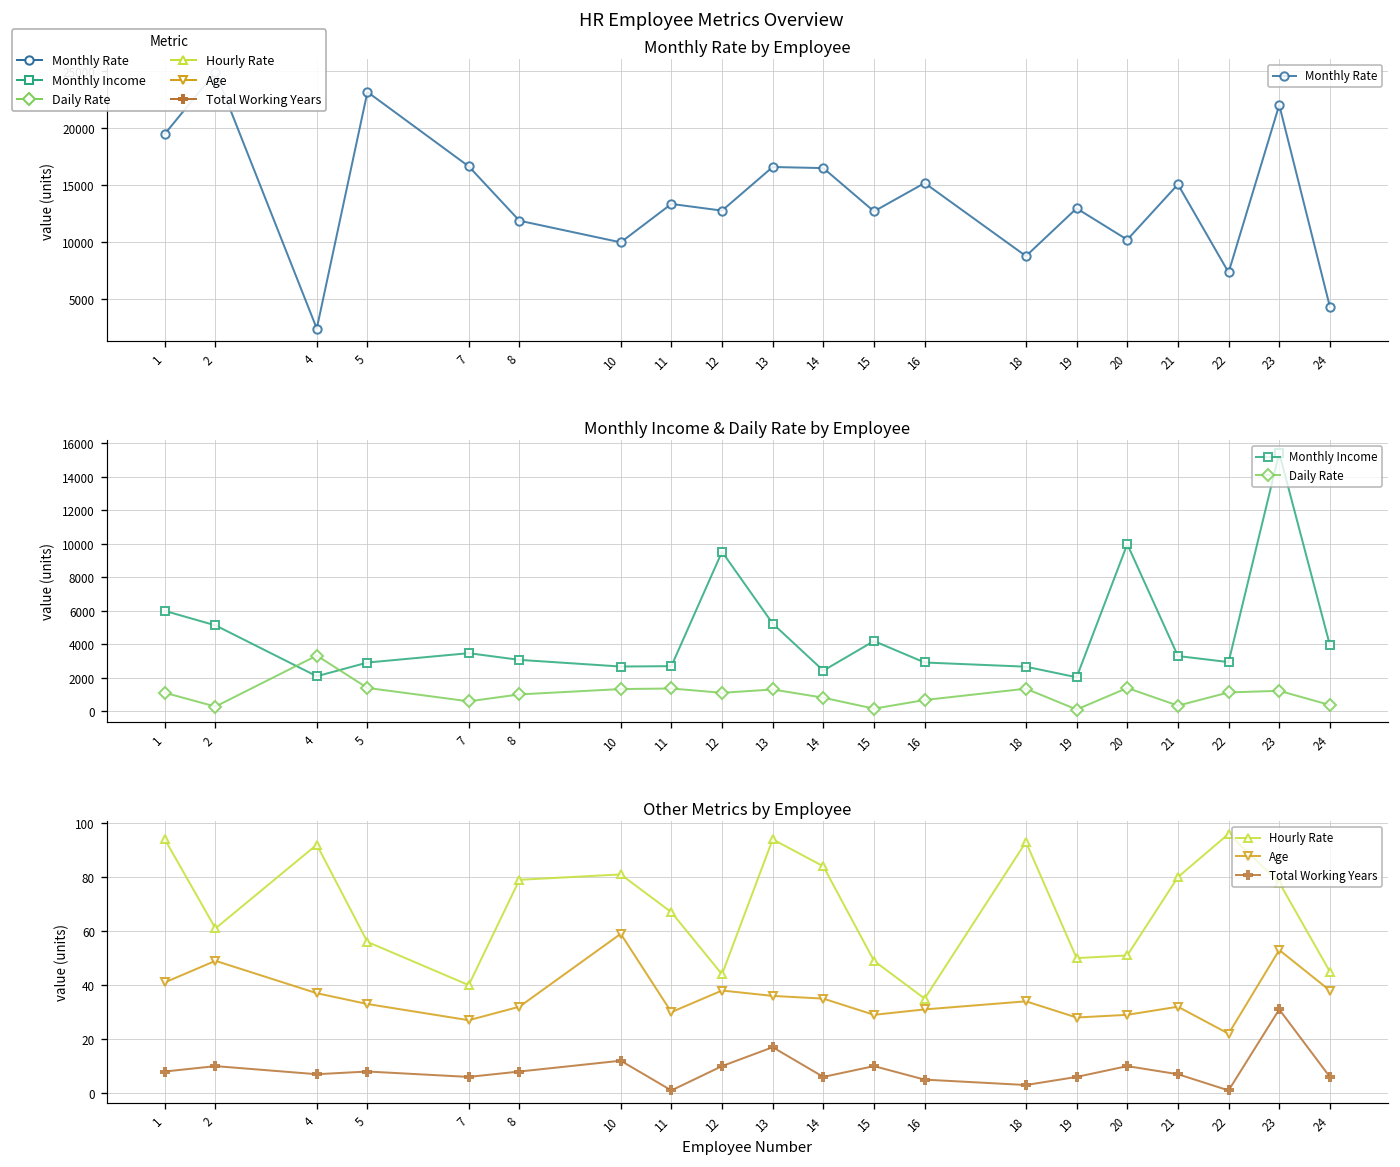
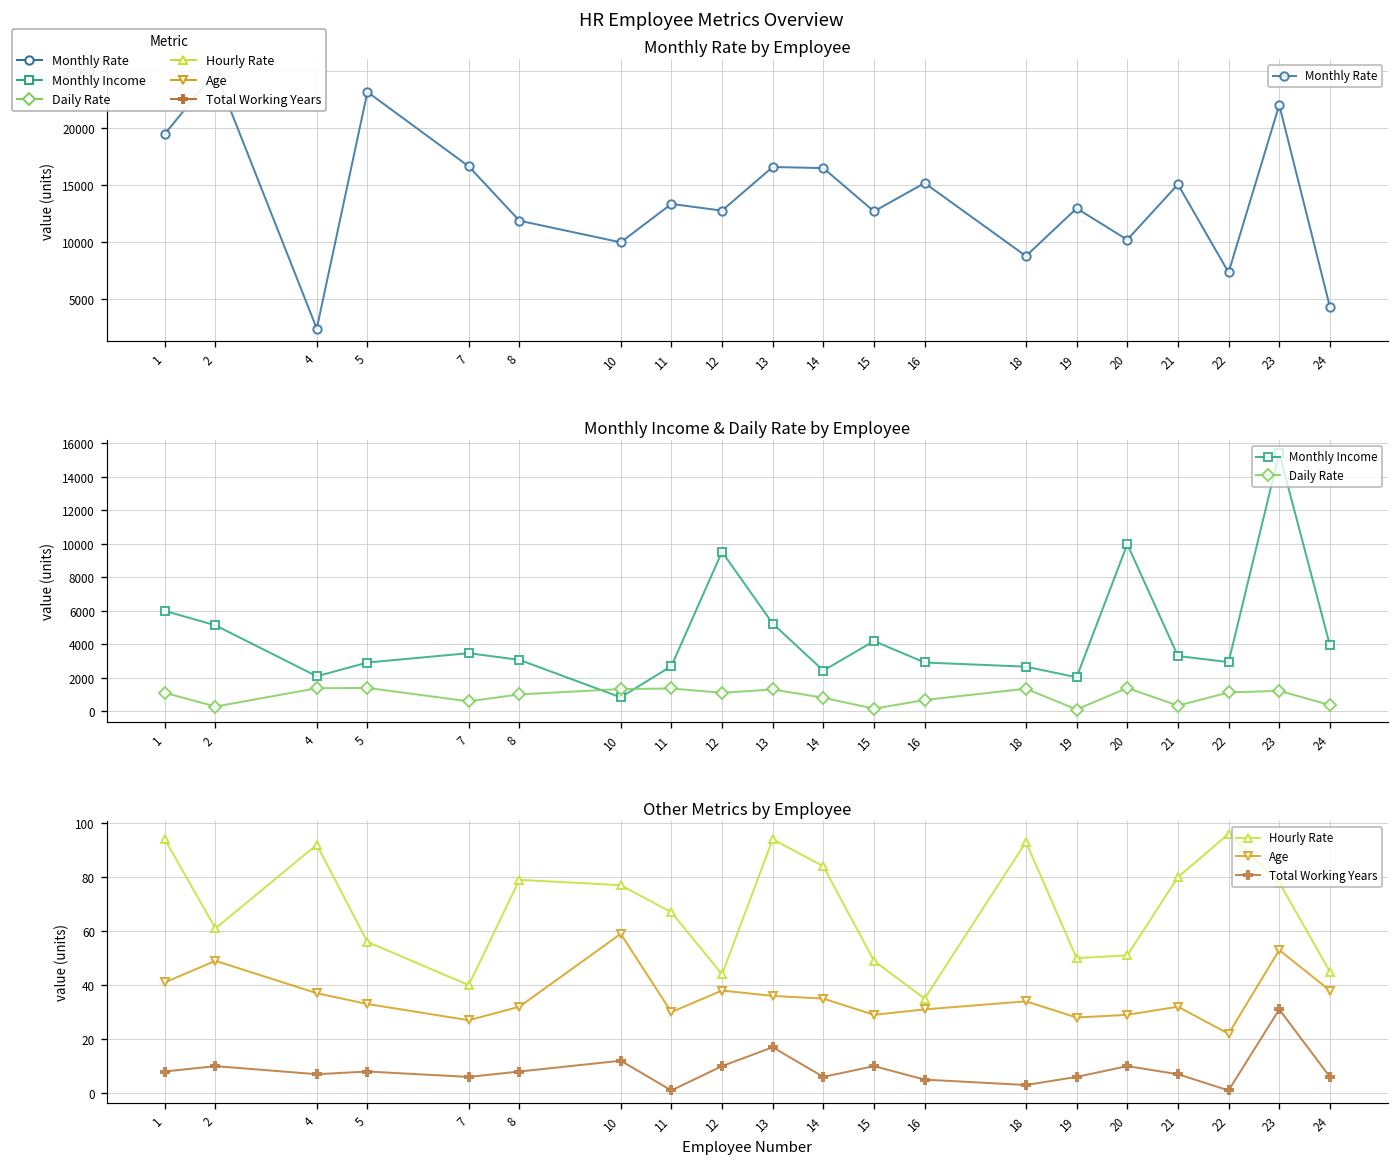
Monthly Income & Daily Rate by Employee, Daily Rate, 4: 3300 -> 1400
Monthly Income & Daily Rate by Employee, Monthly Income, 10: 2700 -> 800
Other Metrics by Employee, Hourly Rate, 10: 81 -> 77
